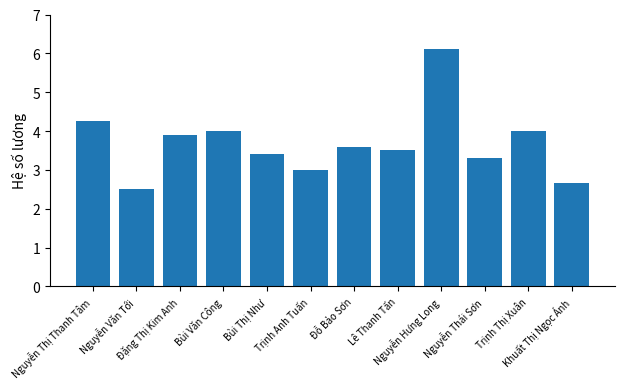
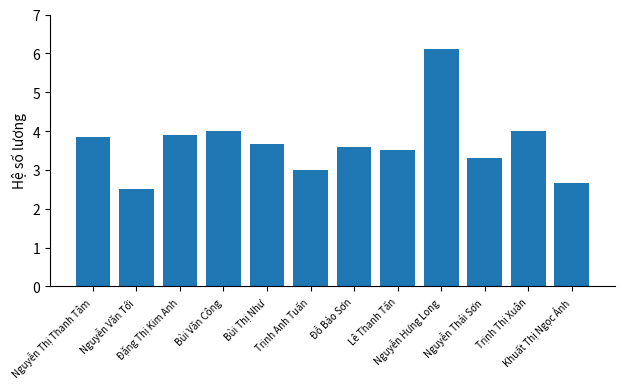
Nguyễn Thị Thanh Tâm: 4.3 -> 3.9
Bùi Thị Như: 3.4 -> 3.7
